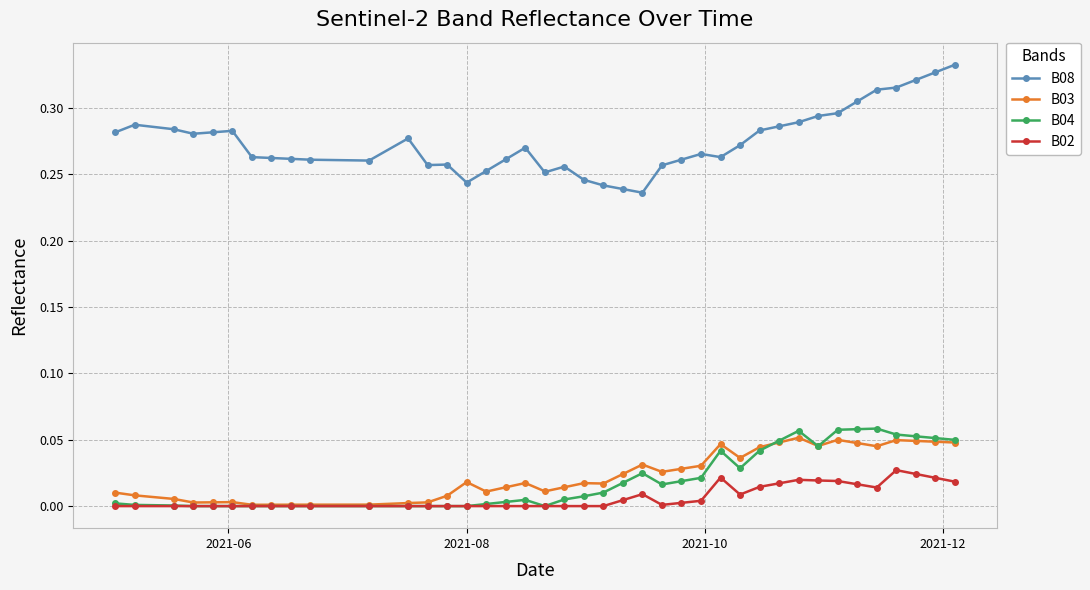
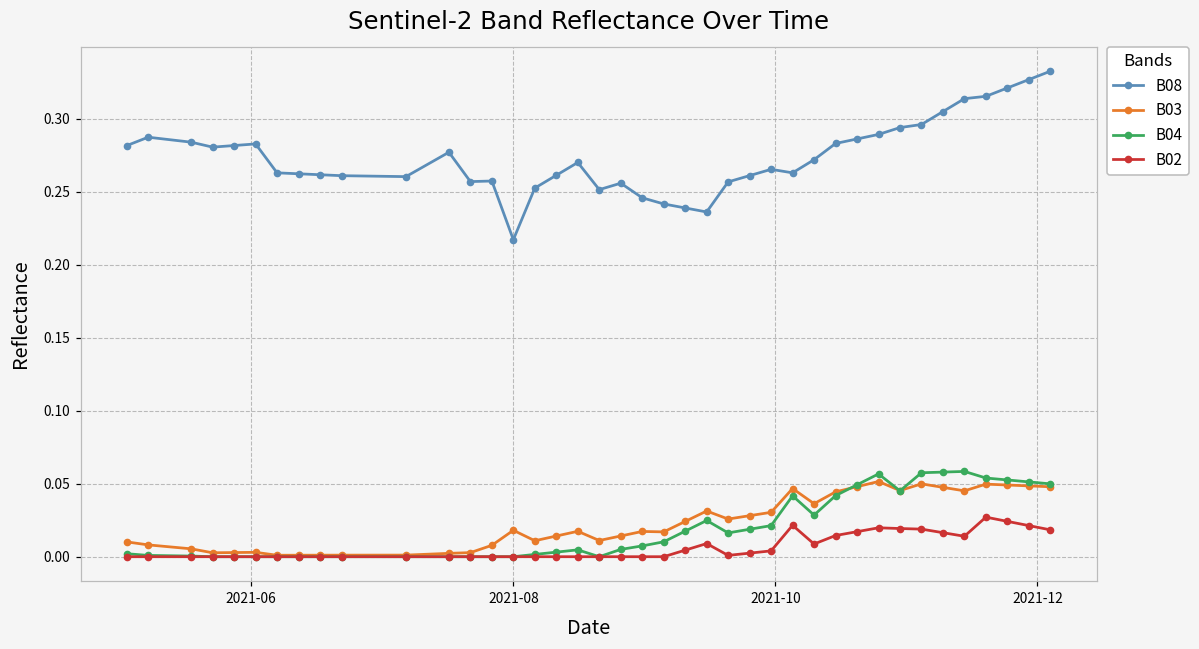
B08, 2021-08: 0.244 -> 0.217
